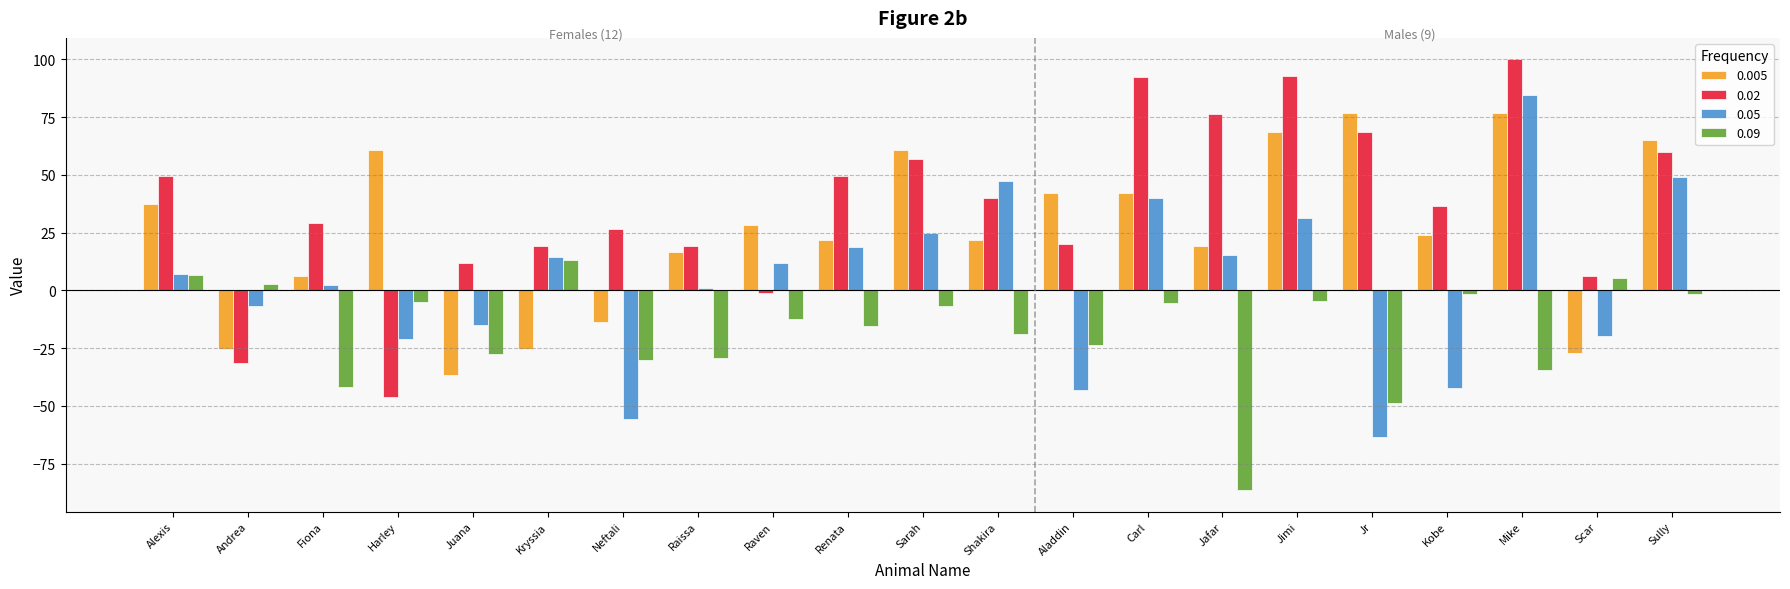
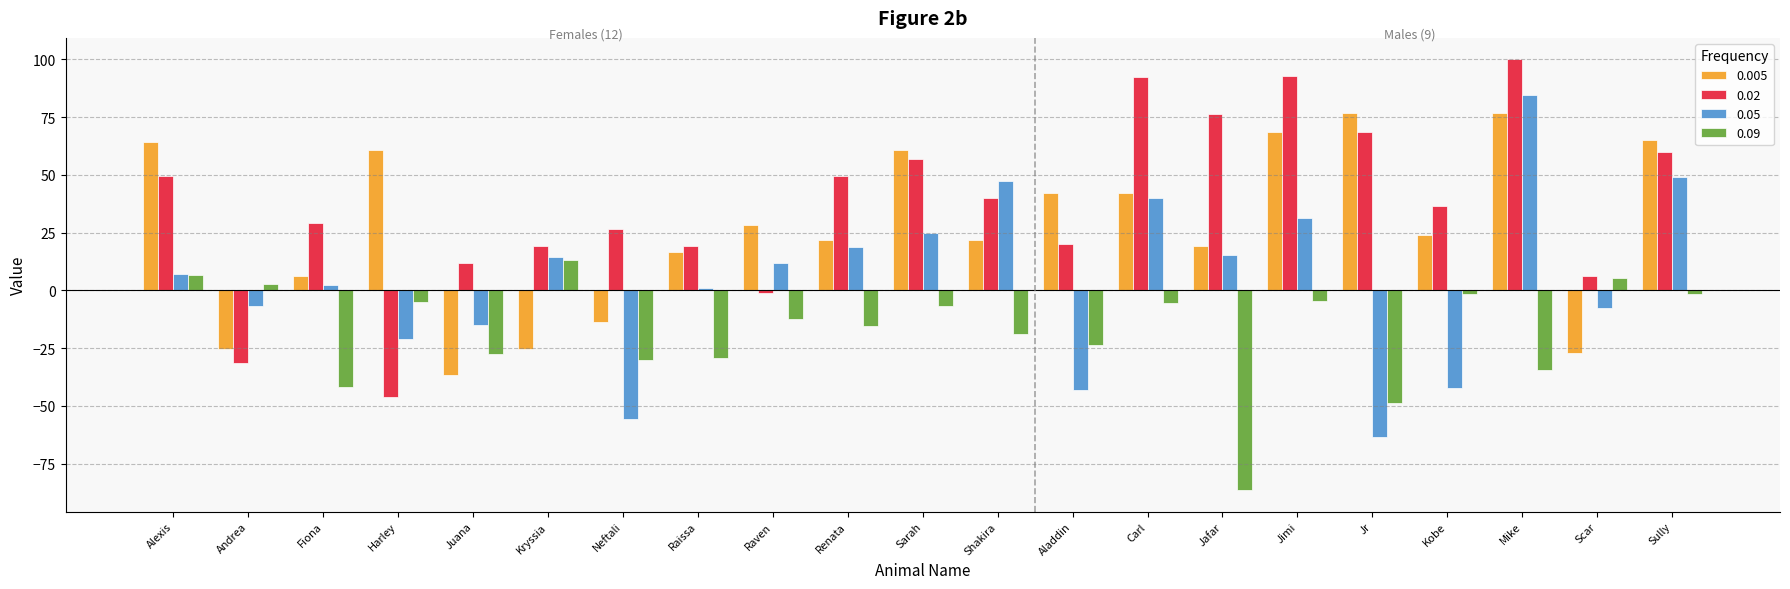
0.005, Alexis: 37 -> 64
0.05, Scar: -20 -> -7
